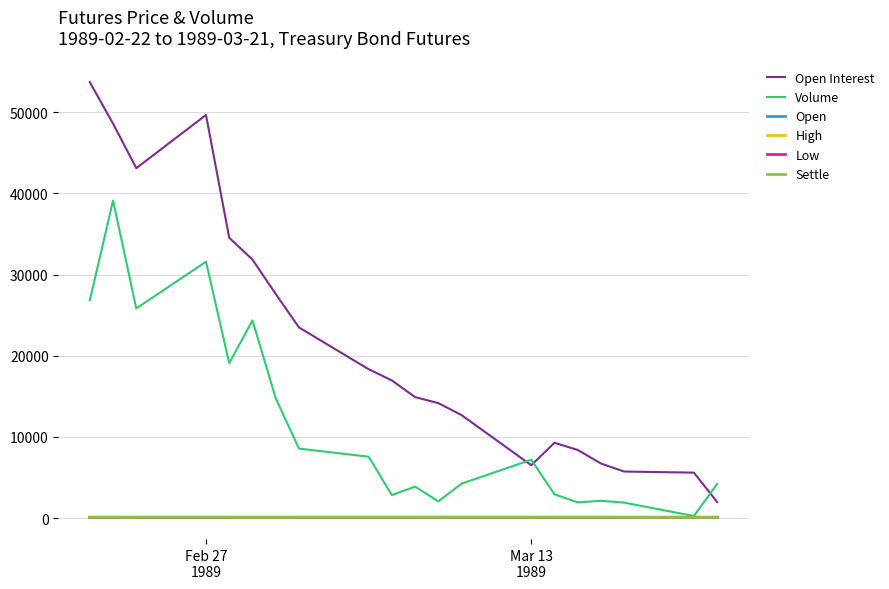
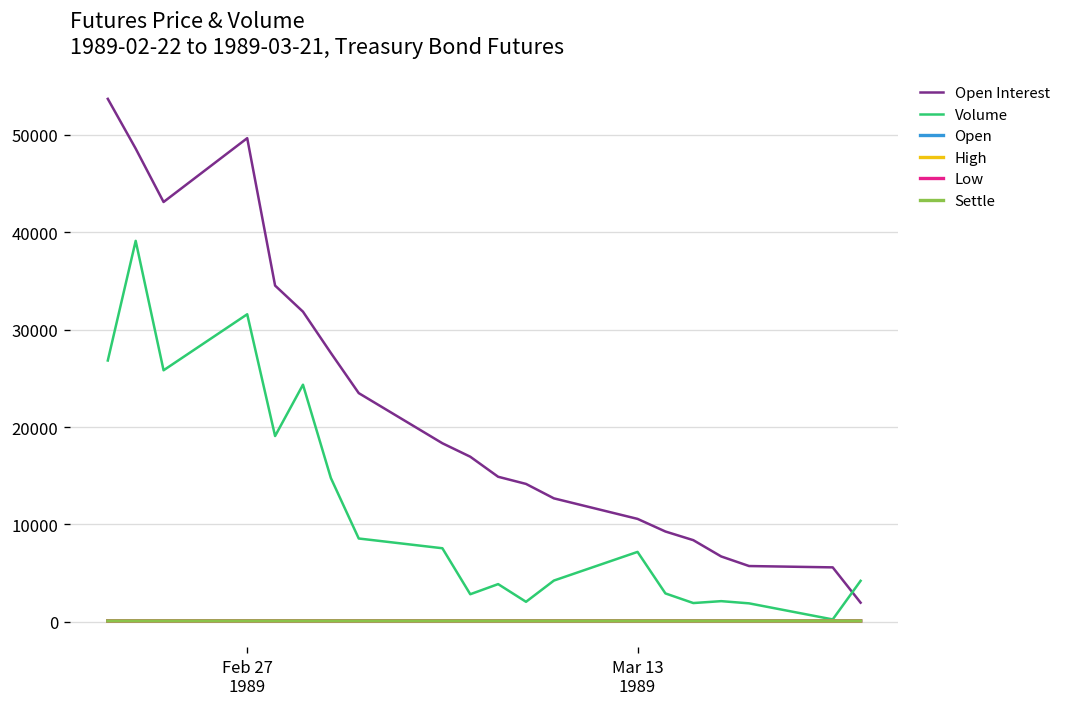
Open Interest, Mar 13 1989: 7000 -> 11000
